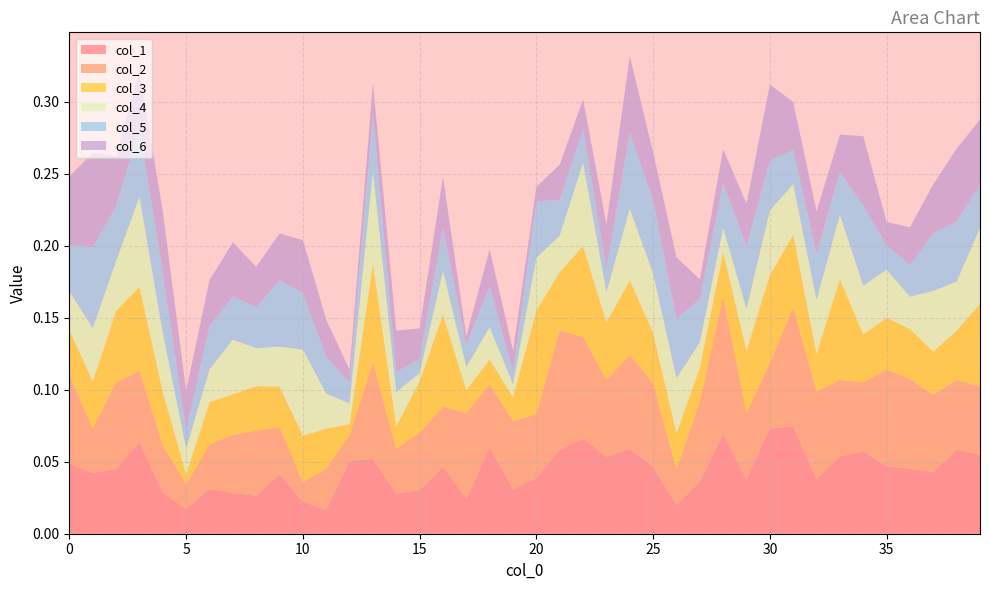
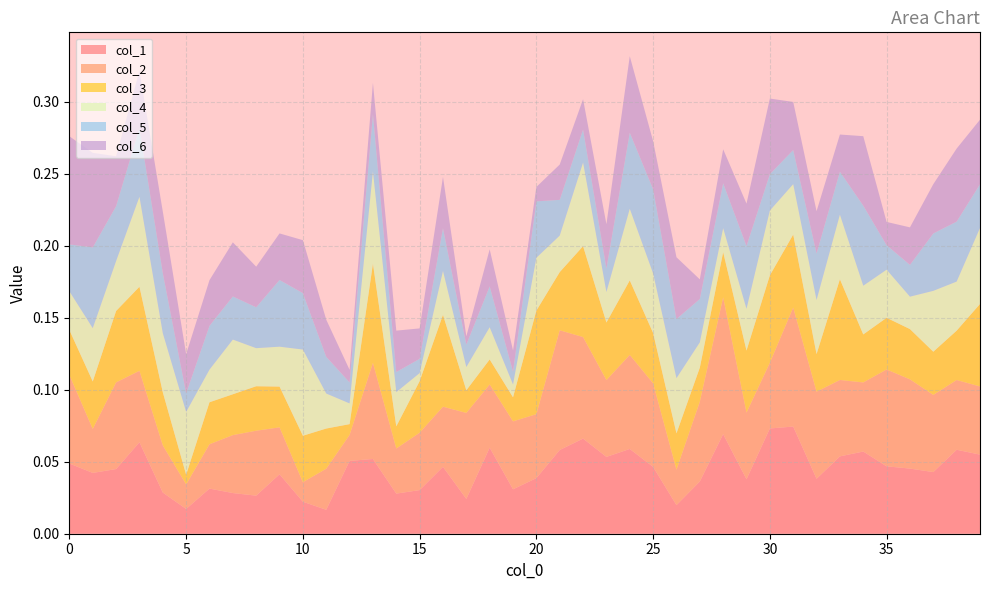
col_6, 0: 0.047 -> 0.075
col_4, 5: 0.018 -> 0.044
col_5, 25: 0.051 -> 0.059
col_5, 30: 0.035 -> 0.025
